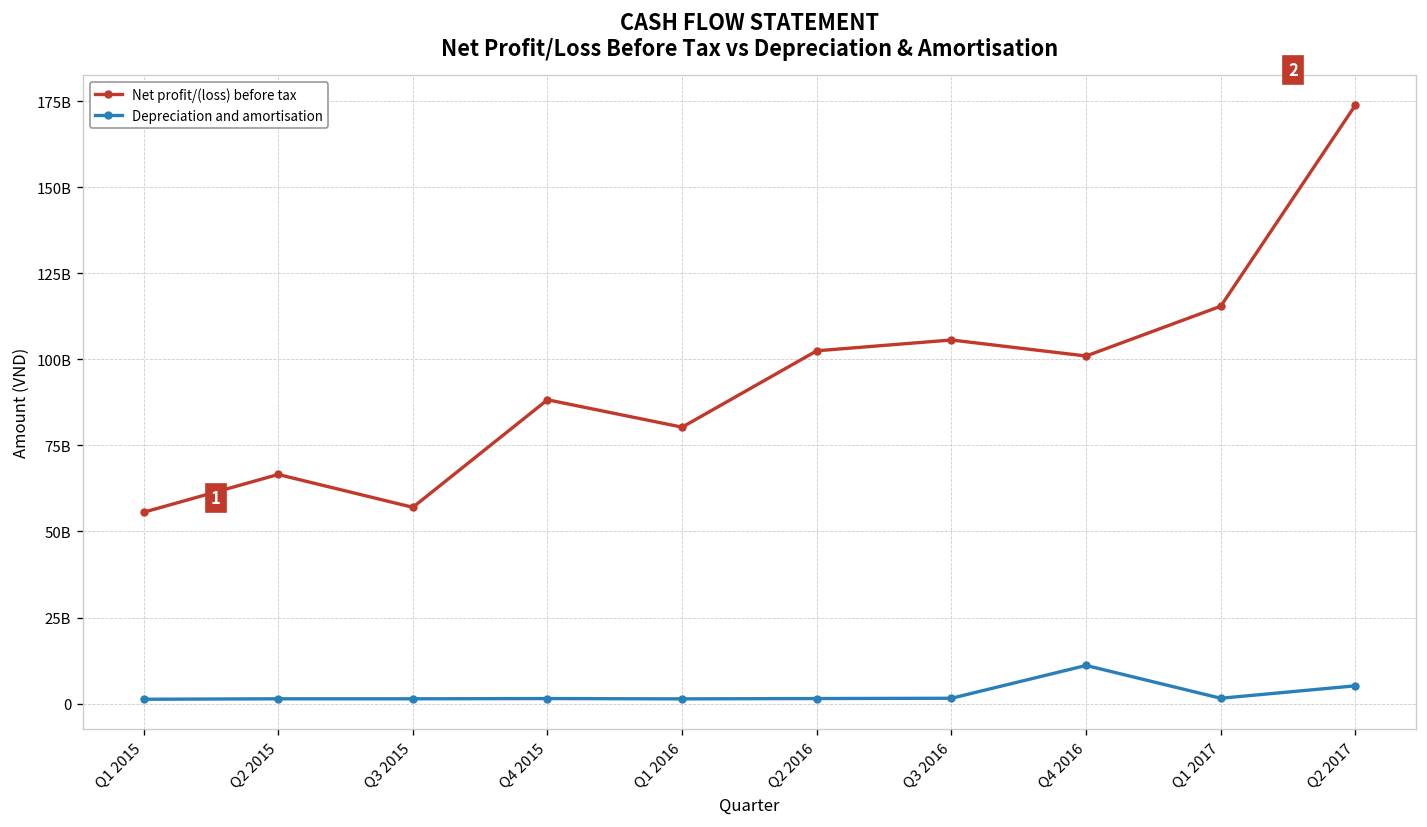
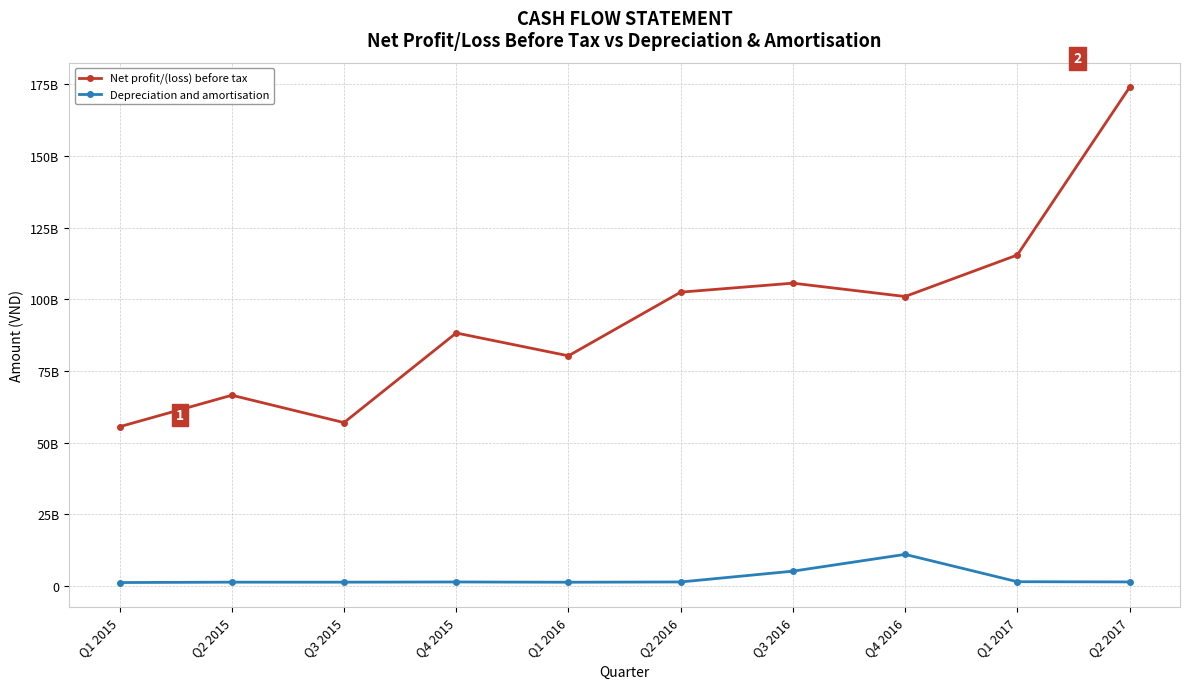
Depreciation and amortisation, Q3 2016: 2000000000 -> 5000000000
Depreciation and amortisation, Q2 2017: 5000000000 -> 1000000000
